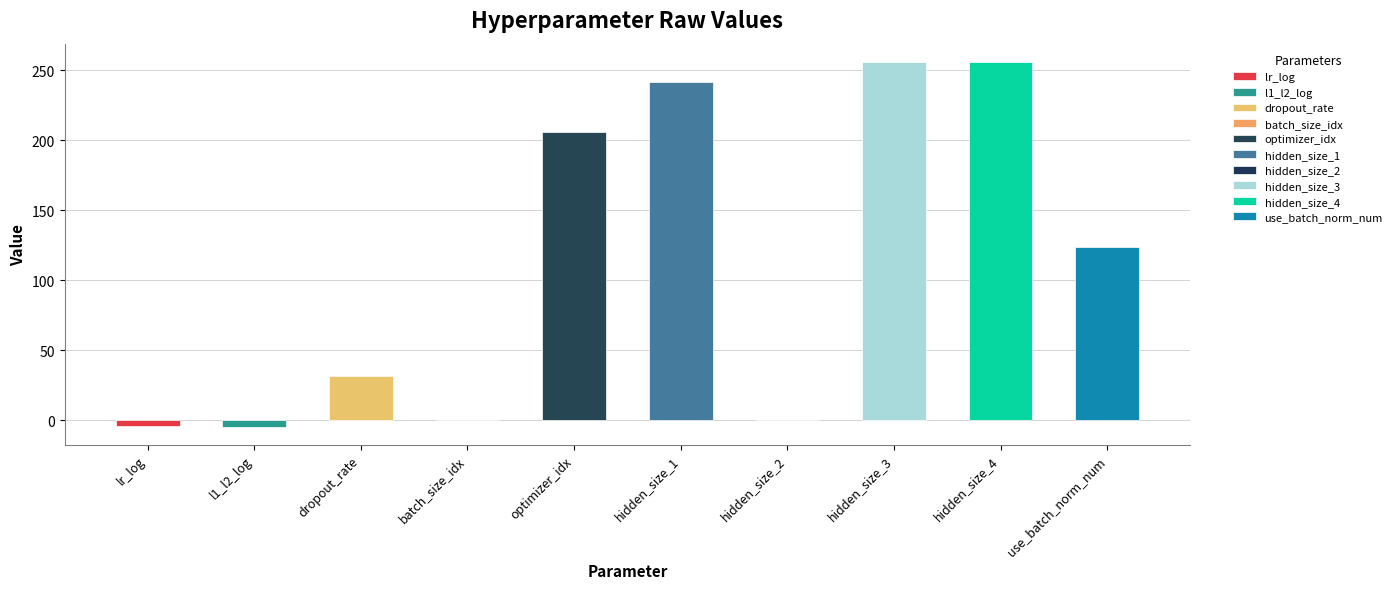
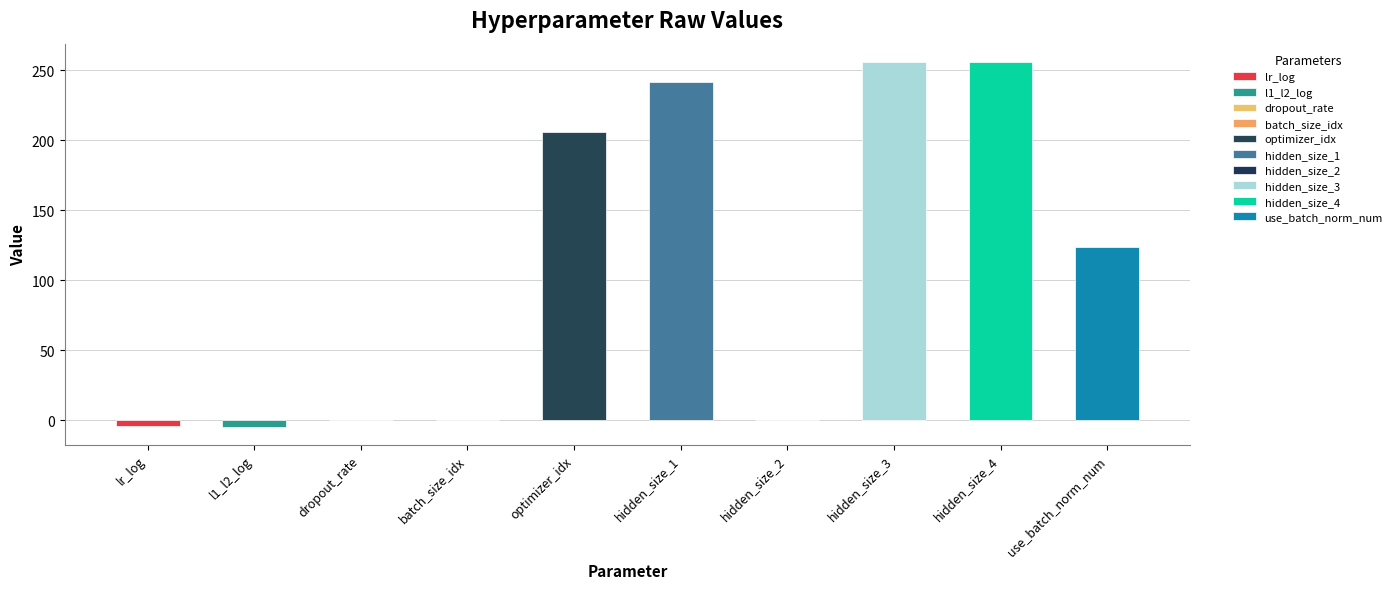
dropout_rate: 32 -> 0
